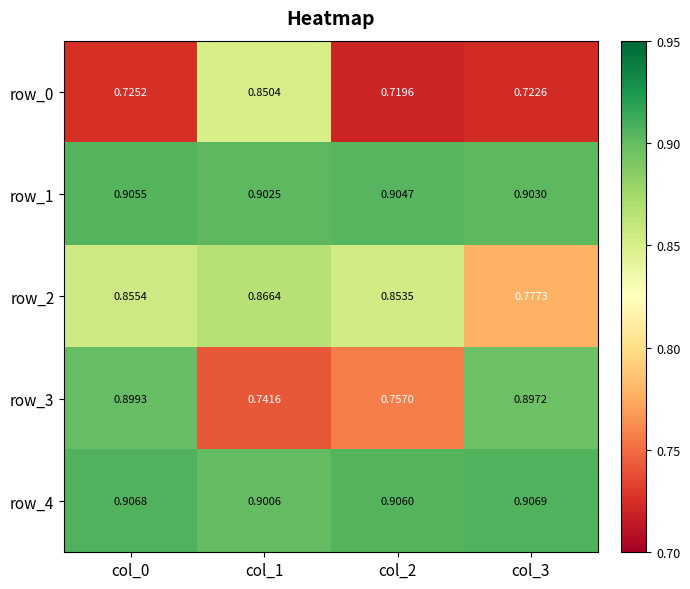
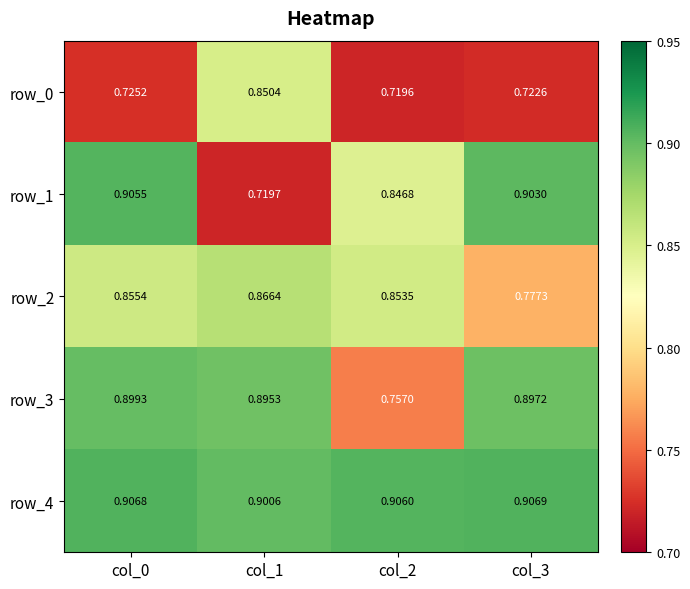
row_1, col_1: 0.9025 -> 0.7197
row_1, col_2: 0.9047 -> 0.8468
row_3, col_1: 0.7416 -> 0.8953
